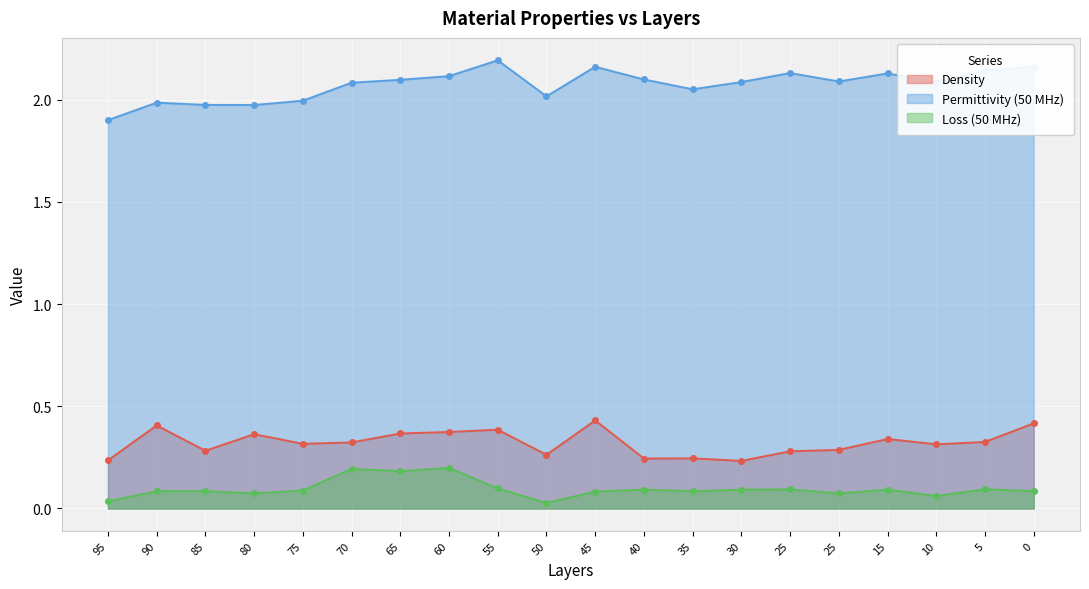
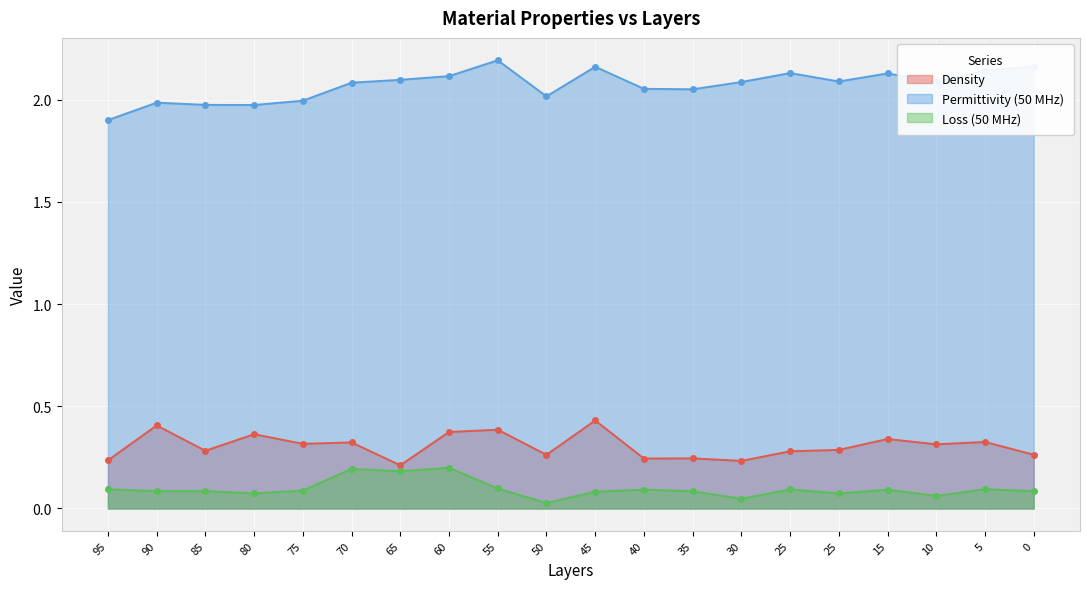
Loss (50 MHz), 95: 0.03 -> 0.09
Density, 65: 0.37 -> 0.21
Permittivity (50 MHz), 40: 2.10 -> 2.05
Loss (50 MHz), 30: 0.09 -> 0.05
Density, 0: 0.42 -> 0.26
